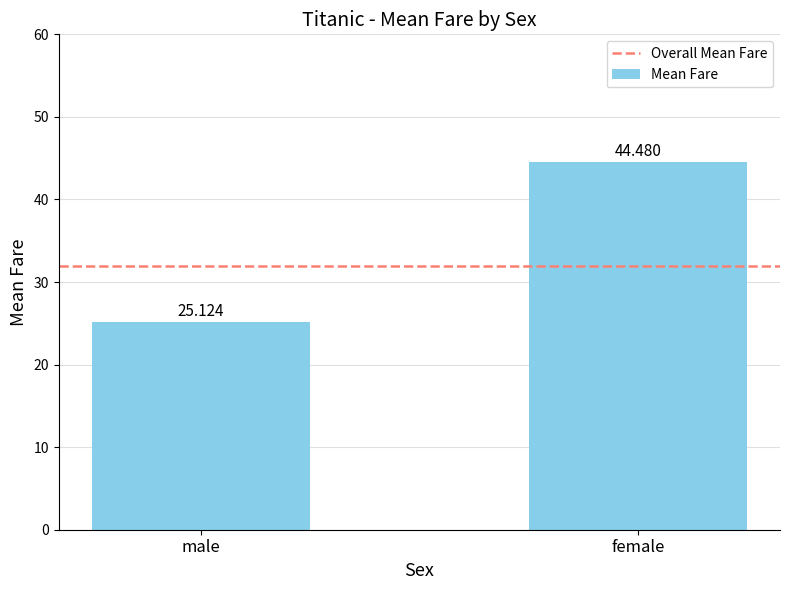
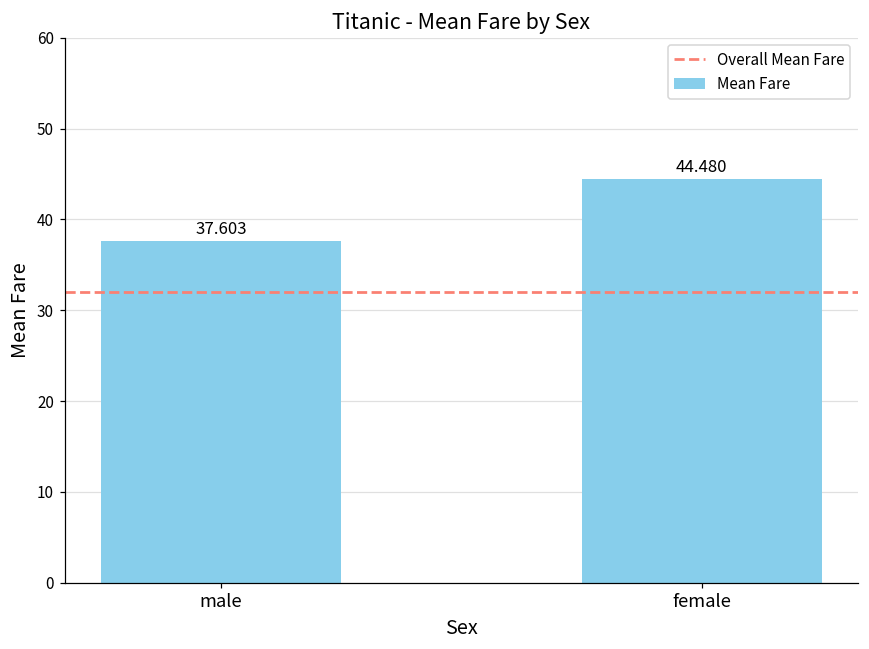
male: 25.124 -> 37.603
